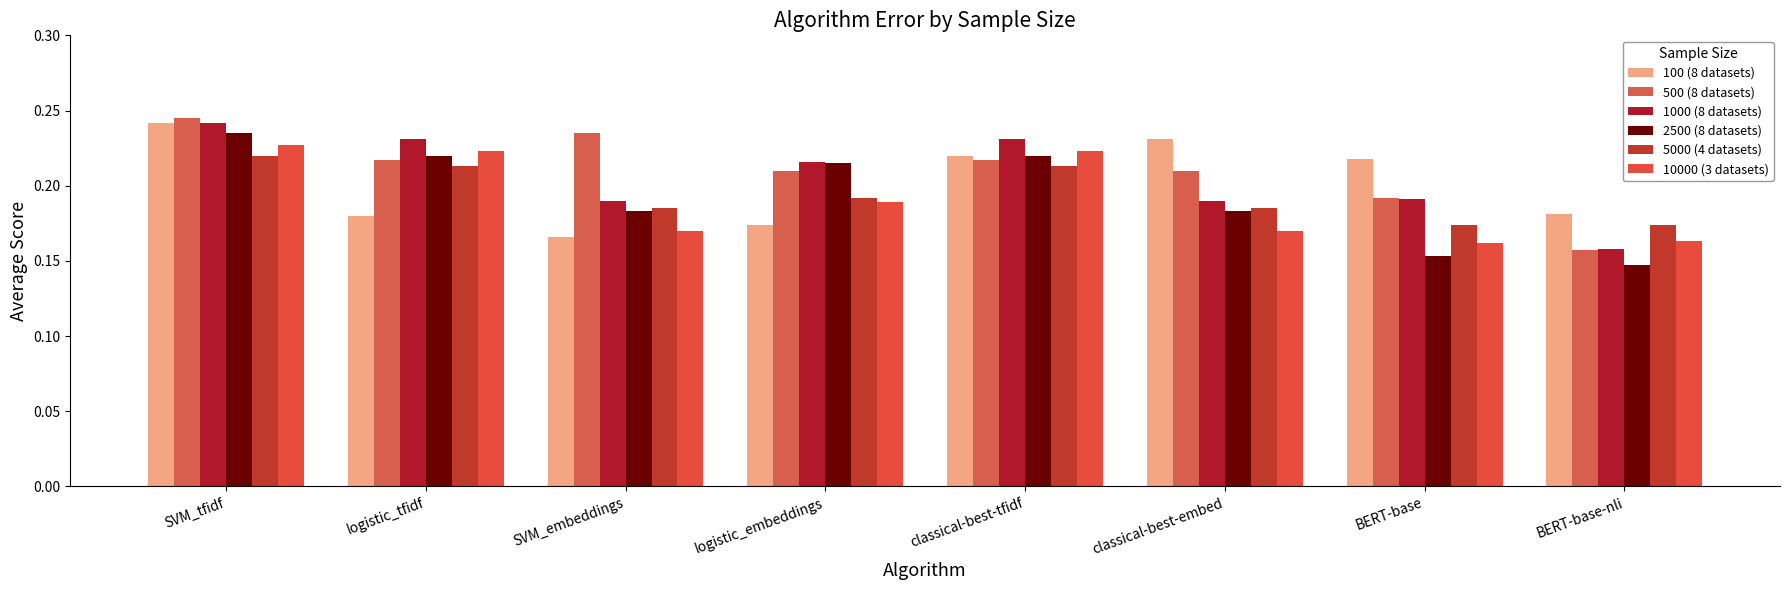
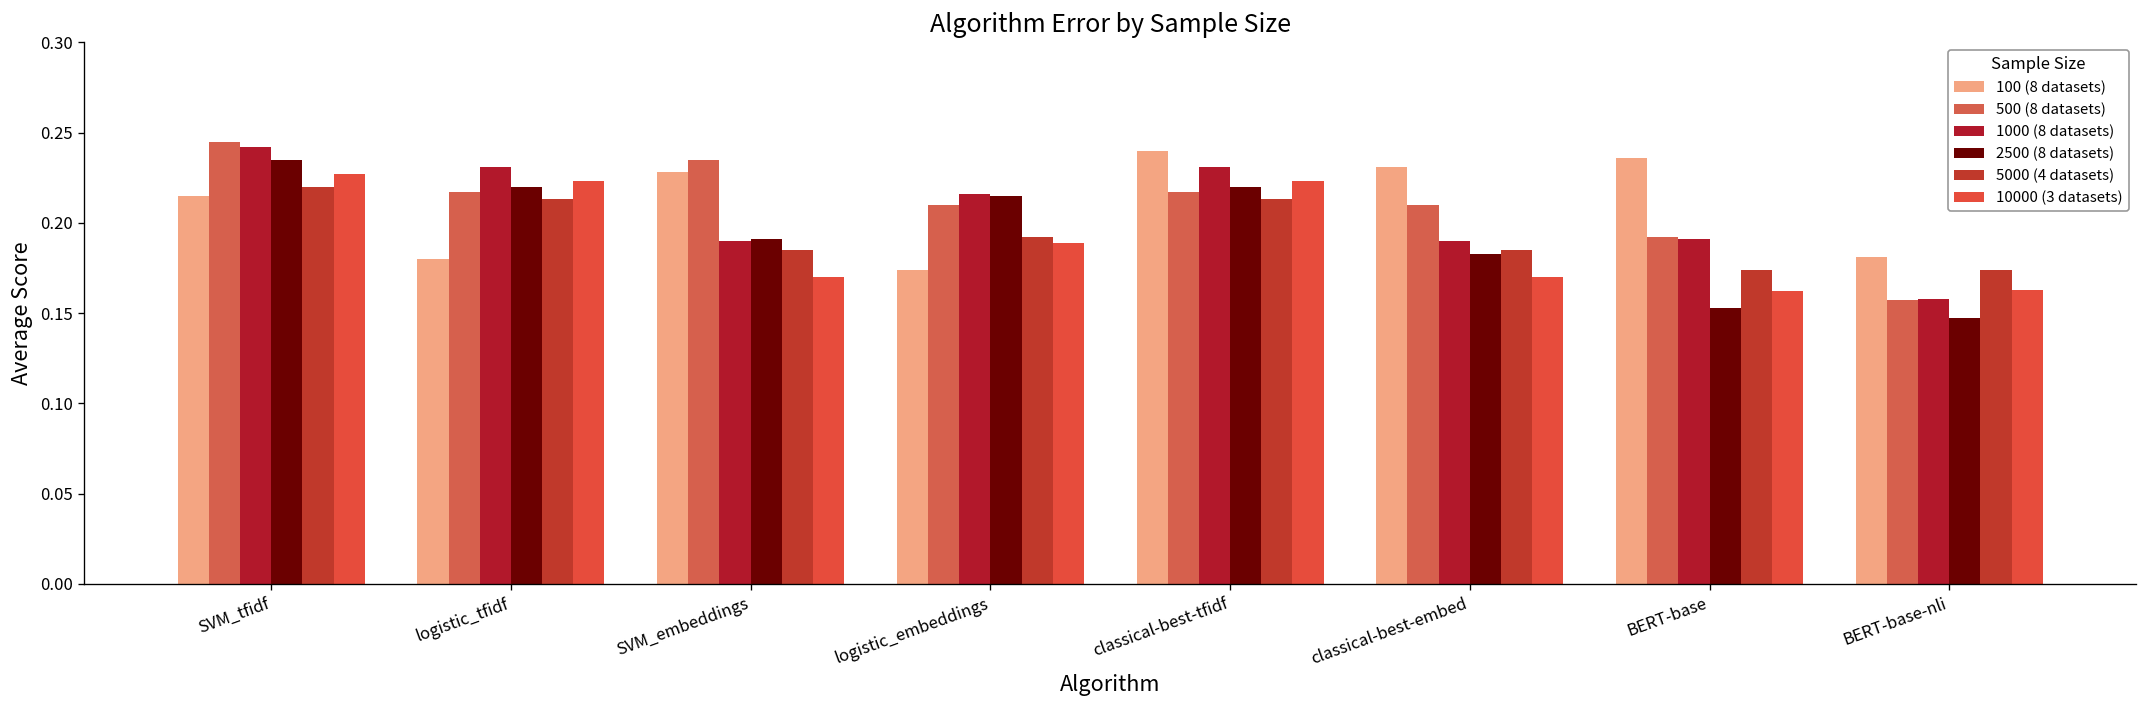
100 (8 datasets), SVM_tfidf: 0.242 -> 0.215
100 (8 datasets), SVM_embeddings: 0.166 -> 0.228
2500 (8 datasets), SVM_embeddings: 0.183 -> 0.191
100 (8 datasets), classical-best-tfidf: 0.22 -> 0.24
100 (8 datasets), BERT-base: 0.218 -> 0.236
